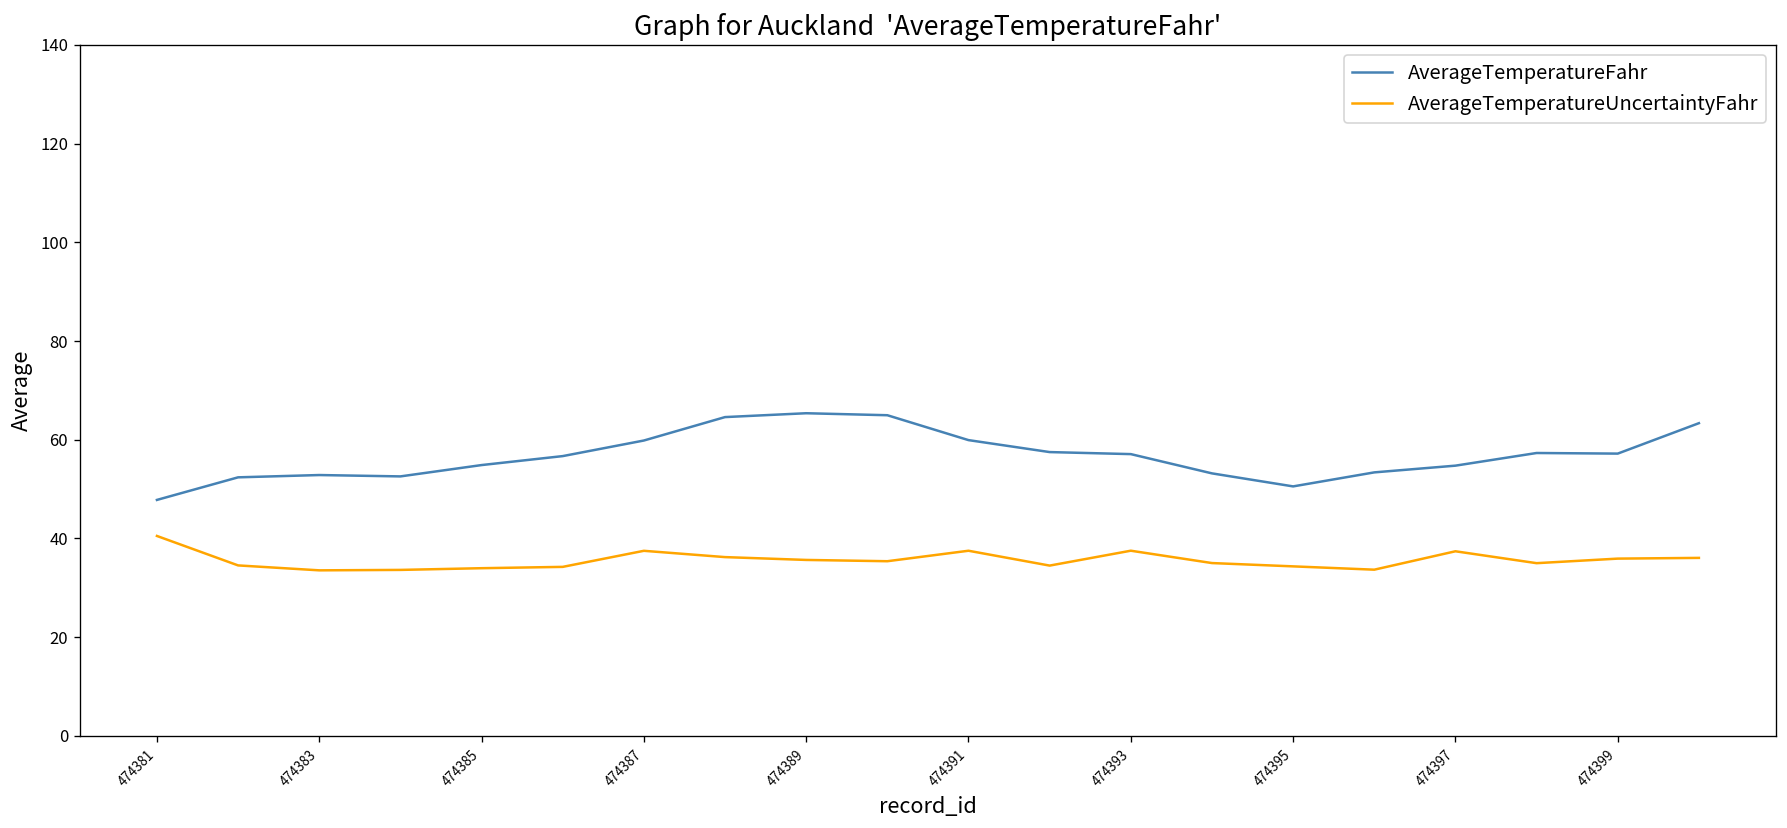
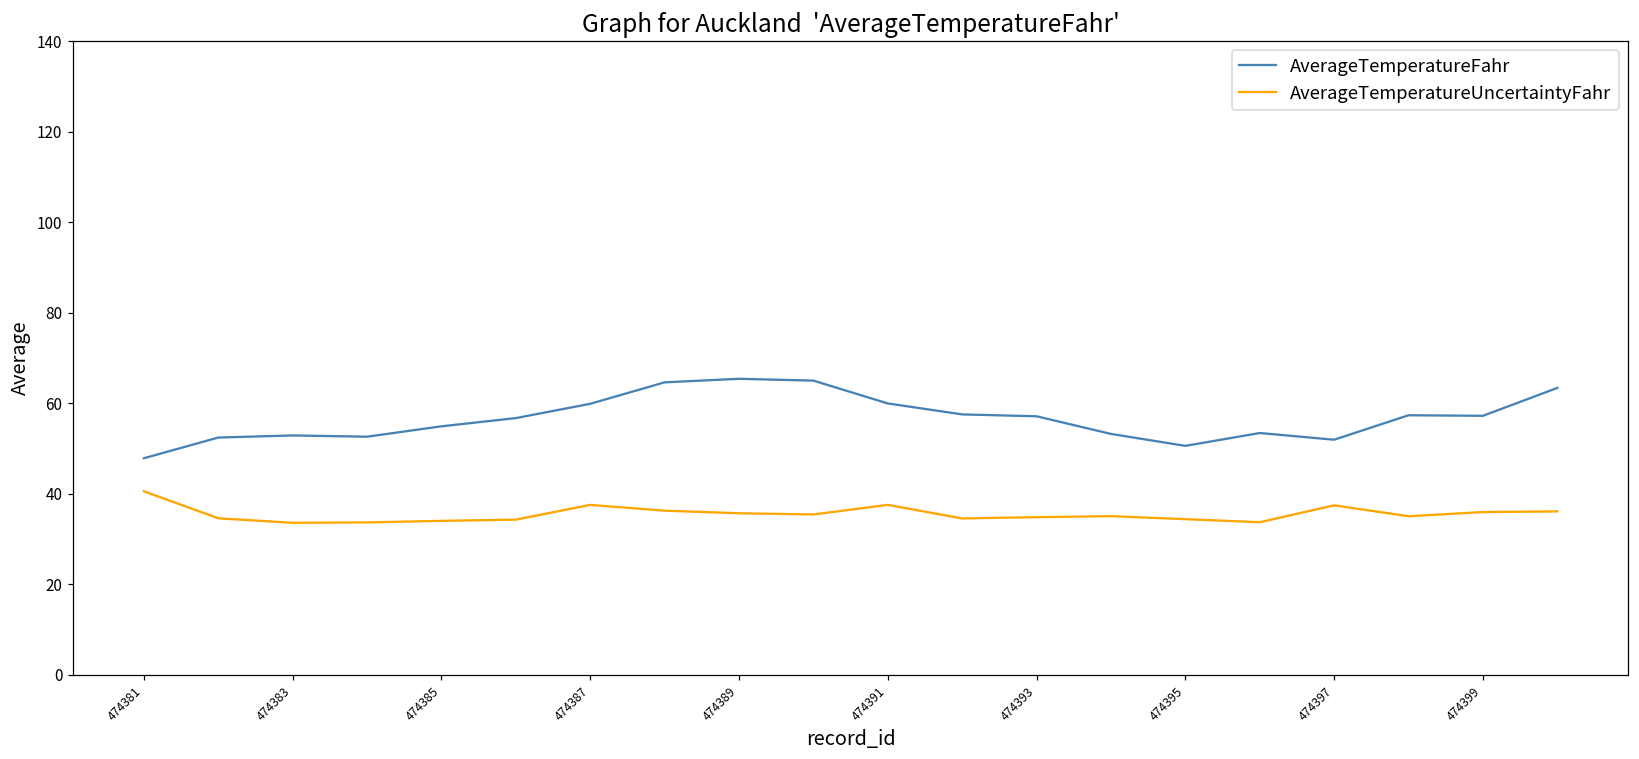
AverageTemperatureUncertaintyFahr, 474393: 38 -> 35
AverageTemperatureFahr, 474397: 55 -> 52
